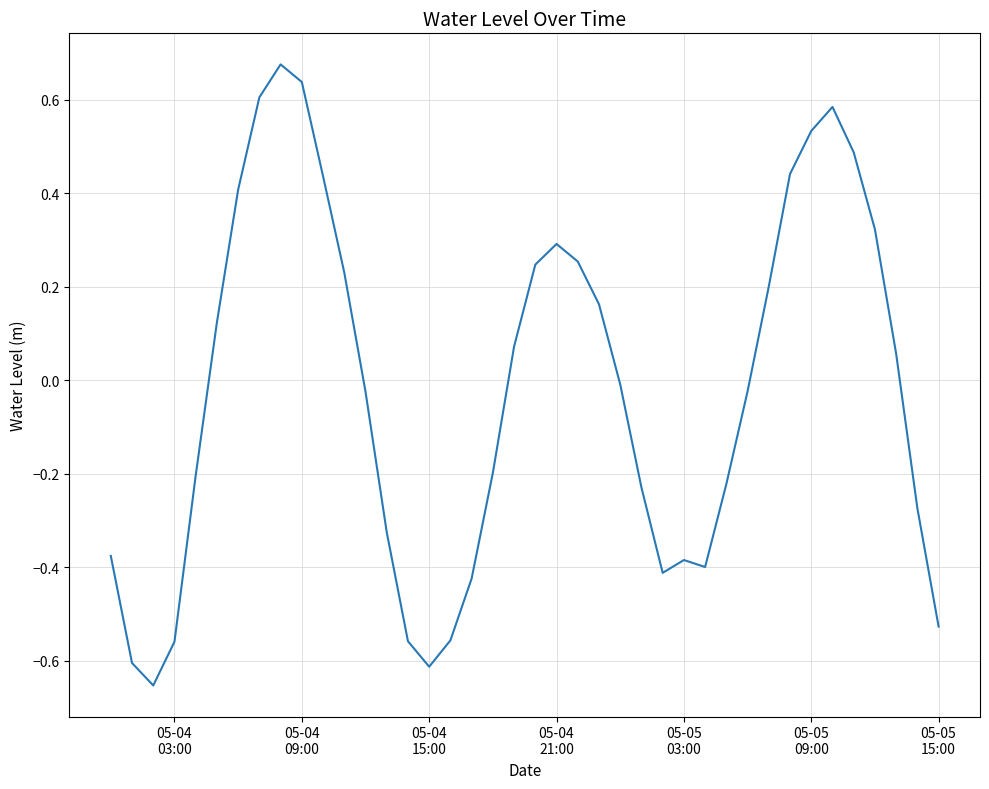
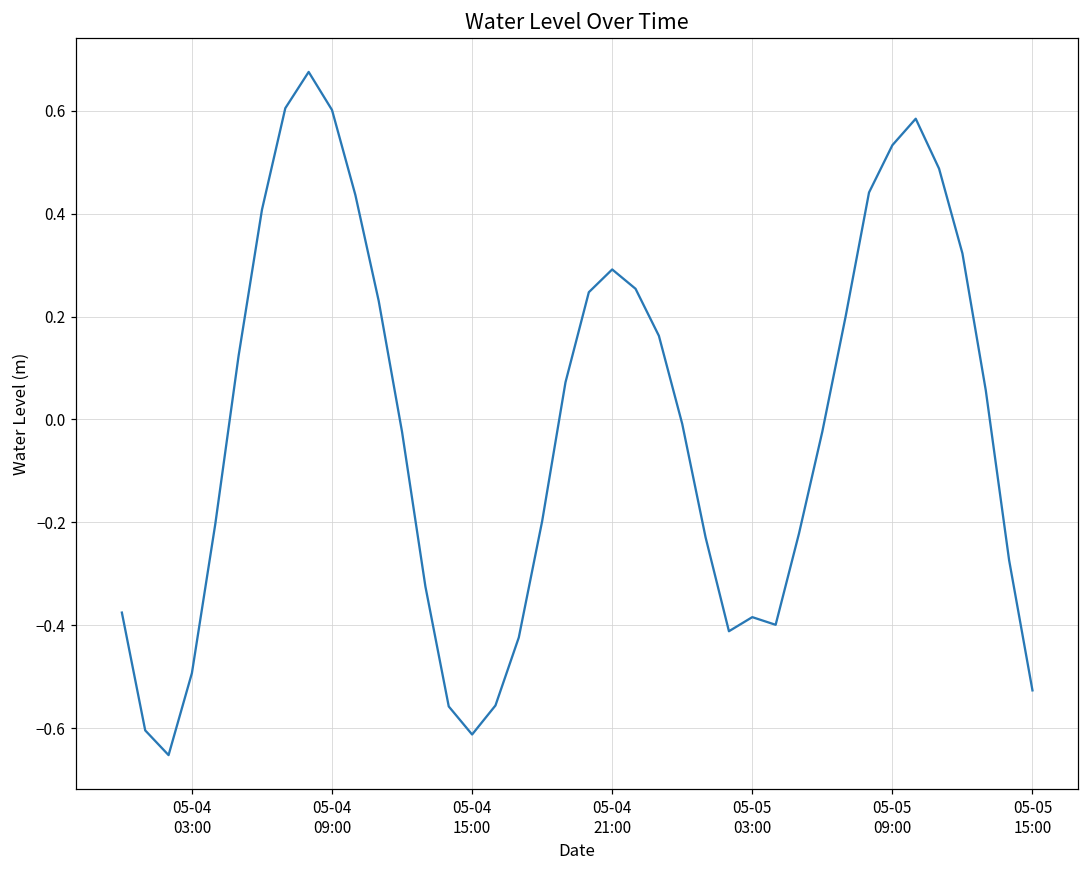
05-04 03:00: -0.56 -> -0.49
05-04 09:00: 0.64 -> 0.60
